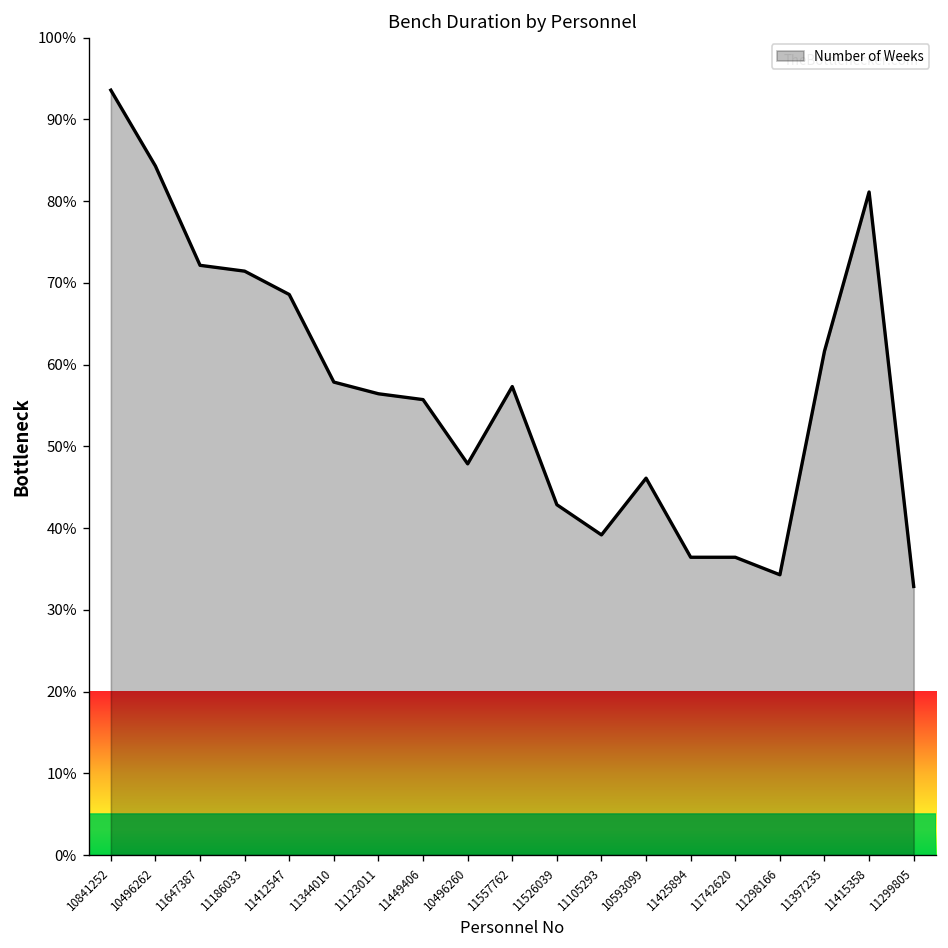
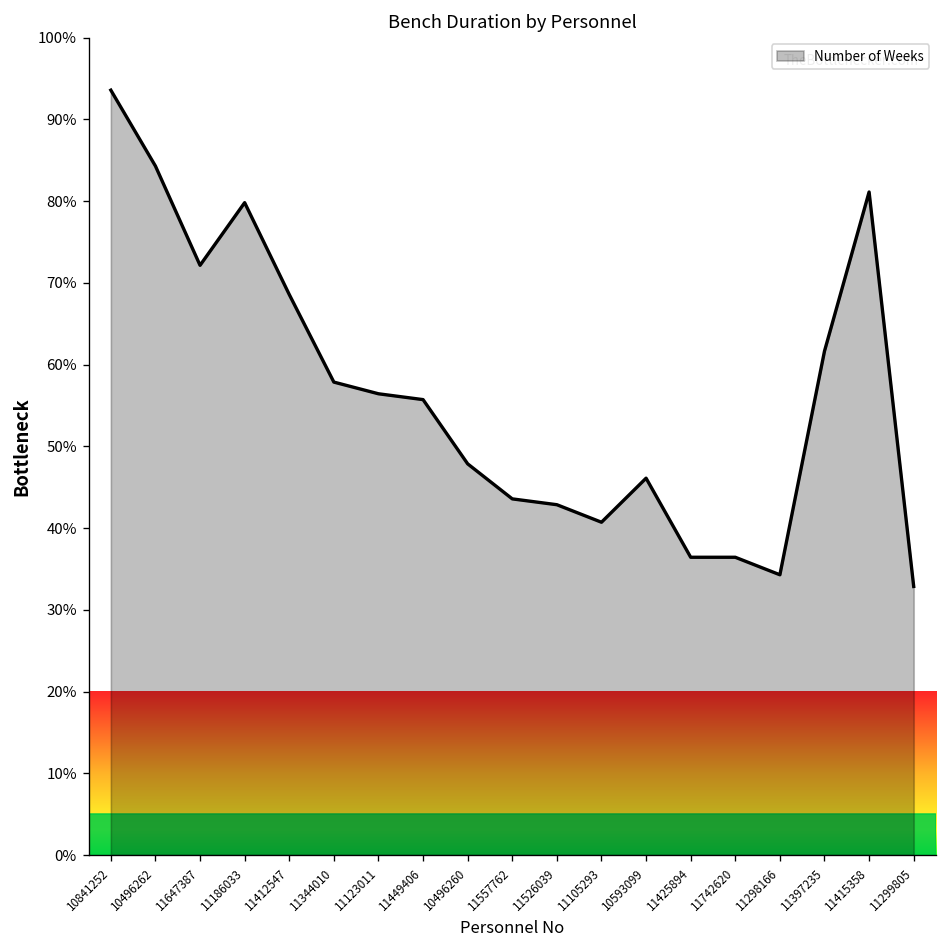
11186033: 71% -> 80%
11557762: 57% -> 44%
11105293: 39% -> 41%
